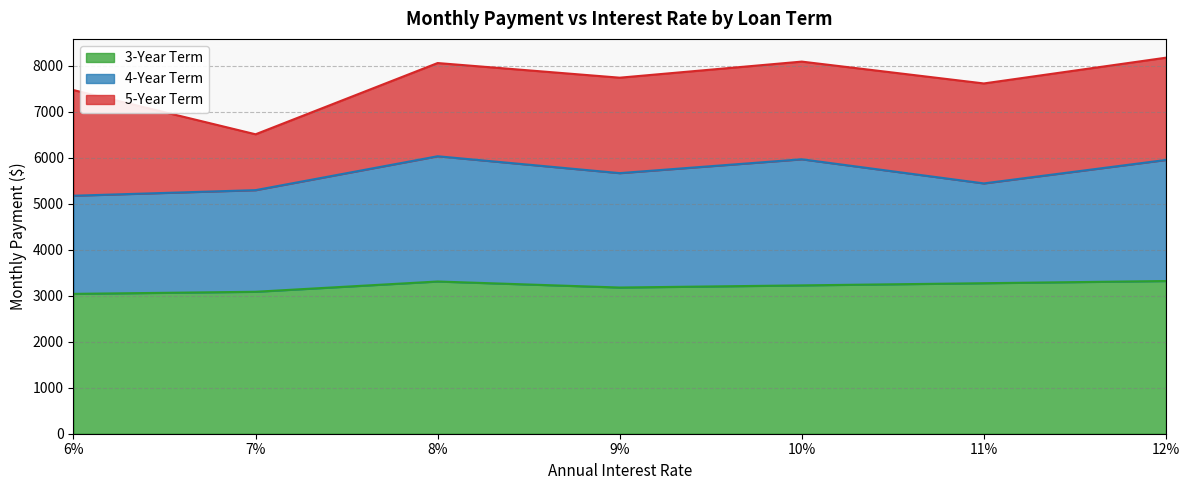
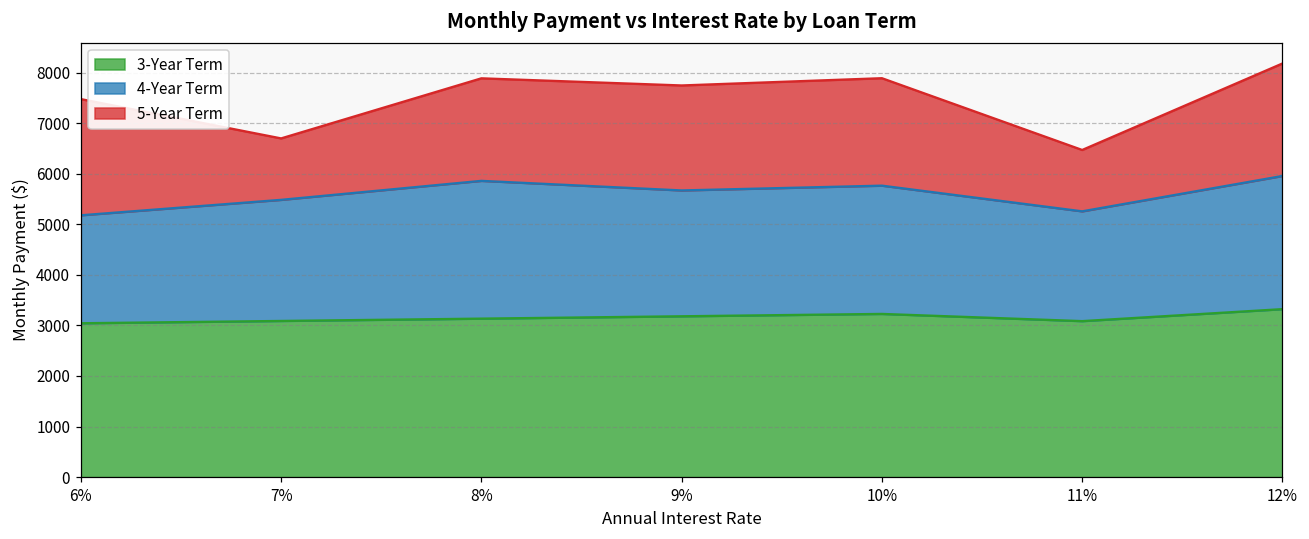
4-Year Term, 7%: 2200 -> 2400
3-Year Term, 8%: 3300 -> 3100
4-Year Term, 10%: 2700 -> 2500
3-Year Term, 11%: 3300 -> 3100
5-Year Term, 11%: 2200 -> 1200
